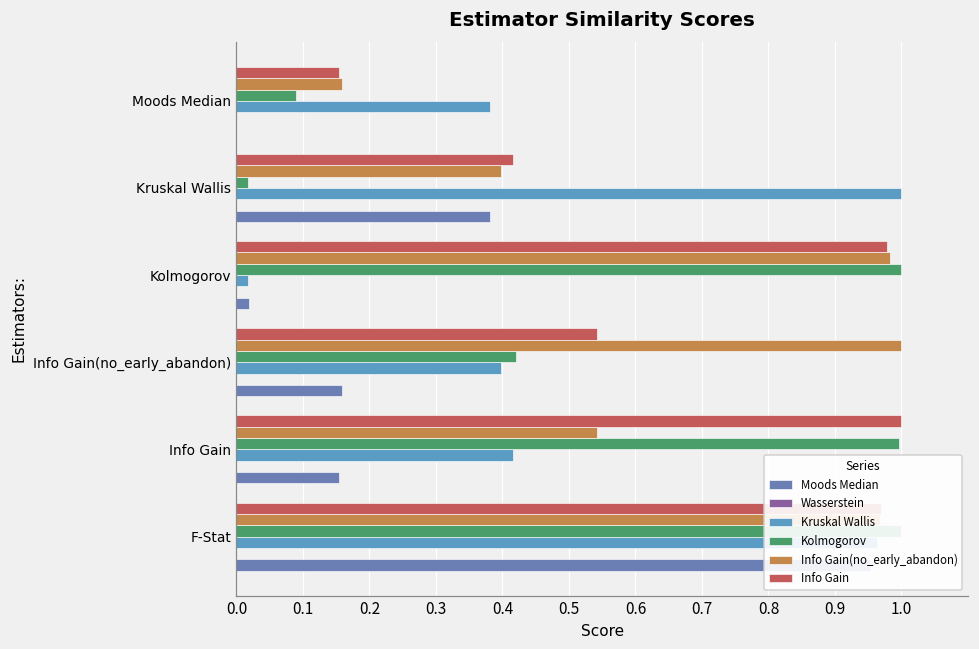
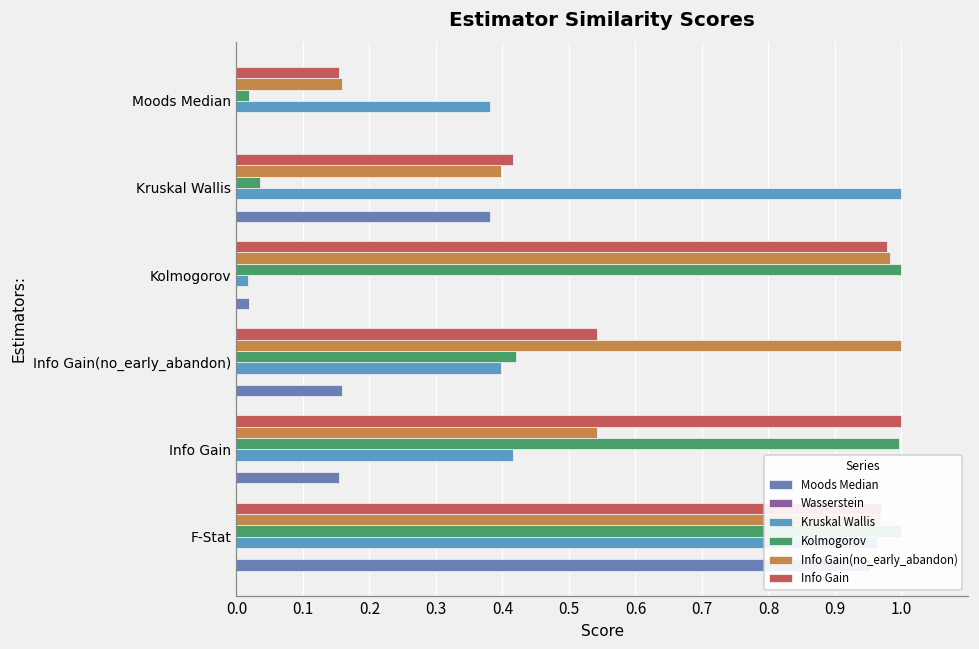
Kolmogorov, Moods Median: 0.09 -> 0.02
Kolmogorov, Kruskal Wallis: 0.02 -> 0.04
